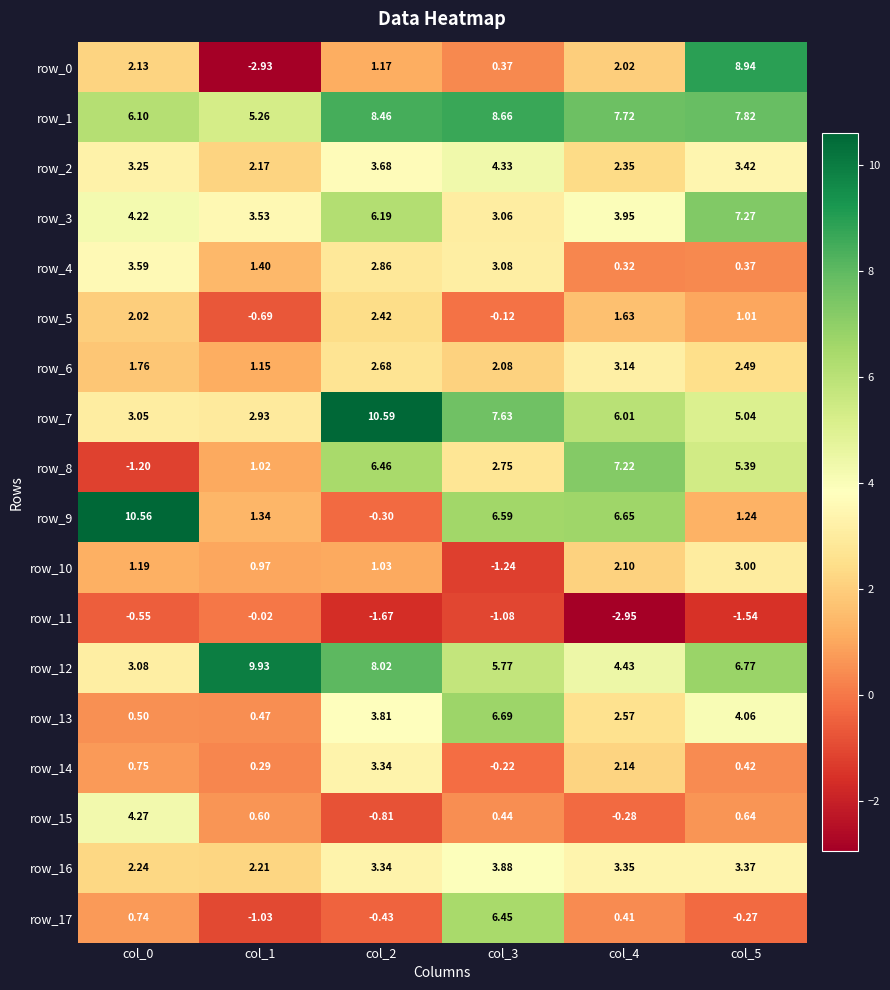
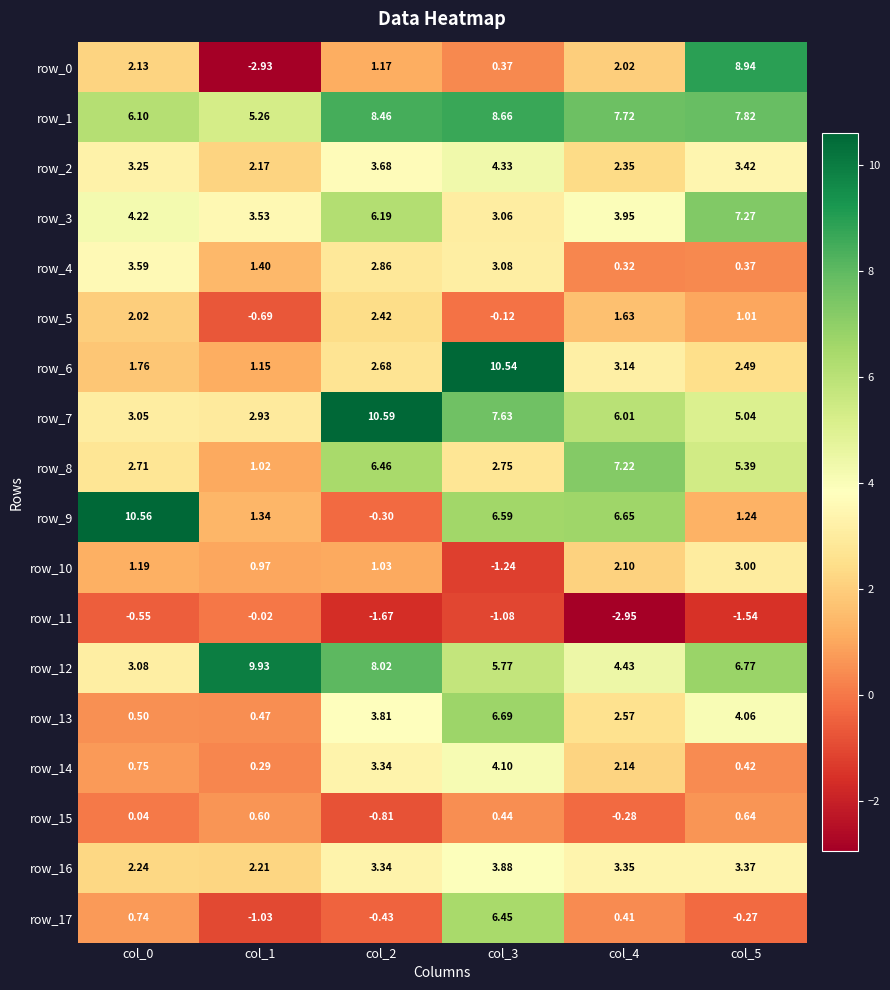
row_6, col_3: 2.08 -> 10.54
row_8, col_0: -1.20 -> 2.71
row_14, col_3: -0.22 -> 4.10
row_15, col_0: 4.27 -> 0.04
